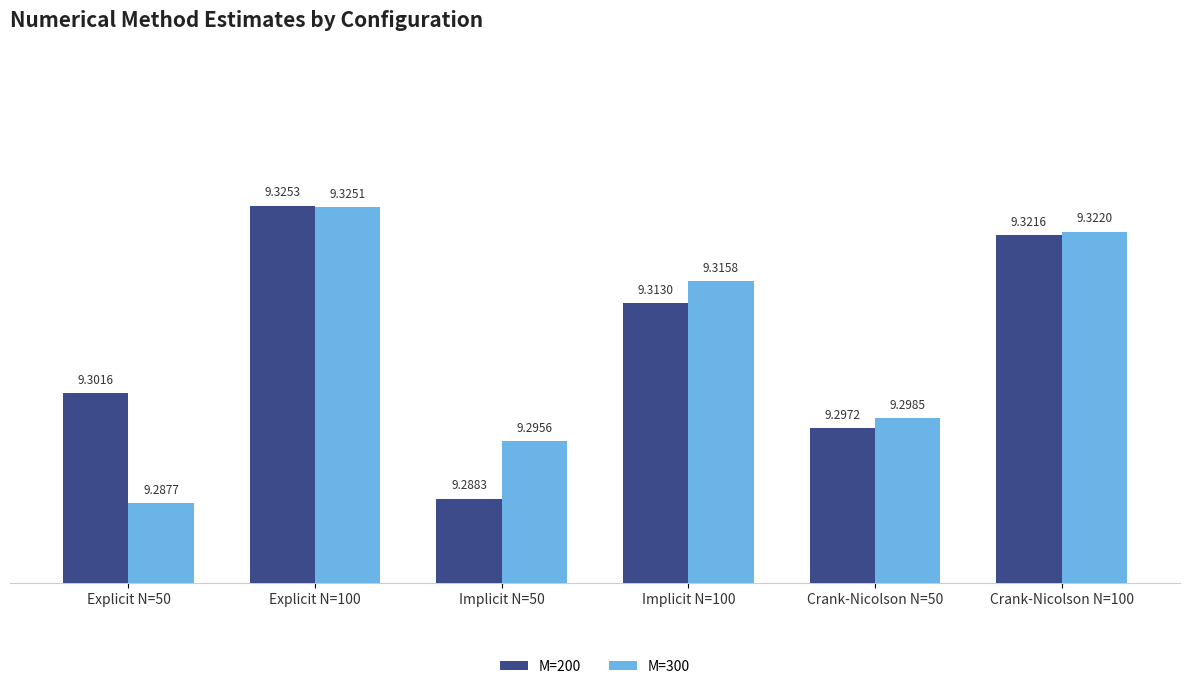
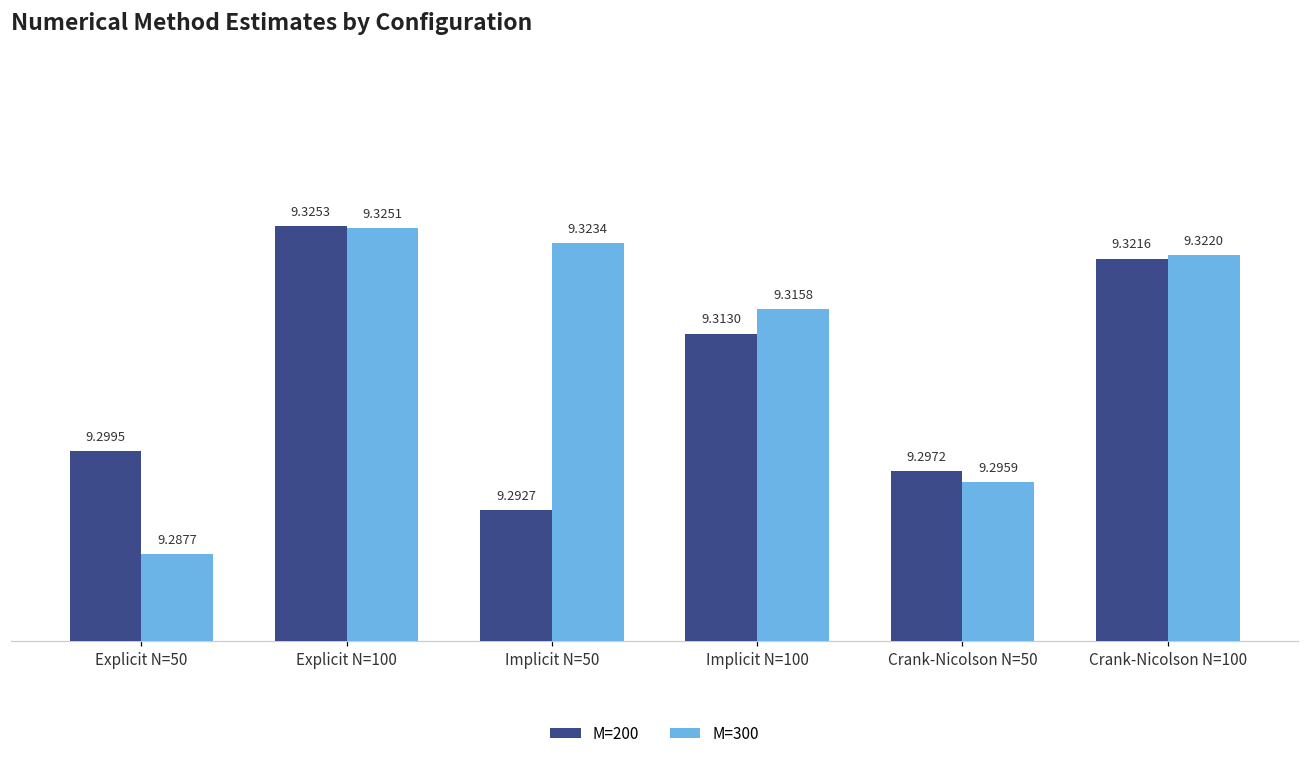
M=200, Explicit N=50: 9.3016 -> 9.2995
M=200, Implicit N=50: 9.2883 -> 9.2927
M=300, Implicit N=50: 9.2956 -> 9.3234
M=300, Crank-Nicolson N=50: 9.2985 -> 9.2959
